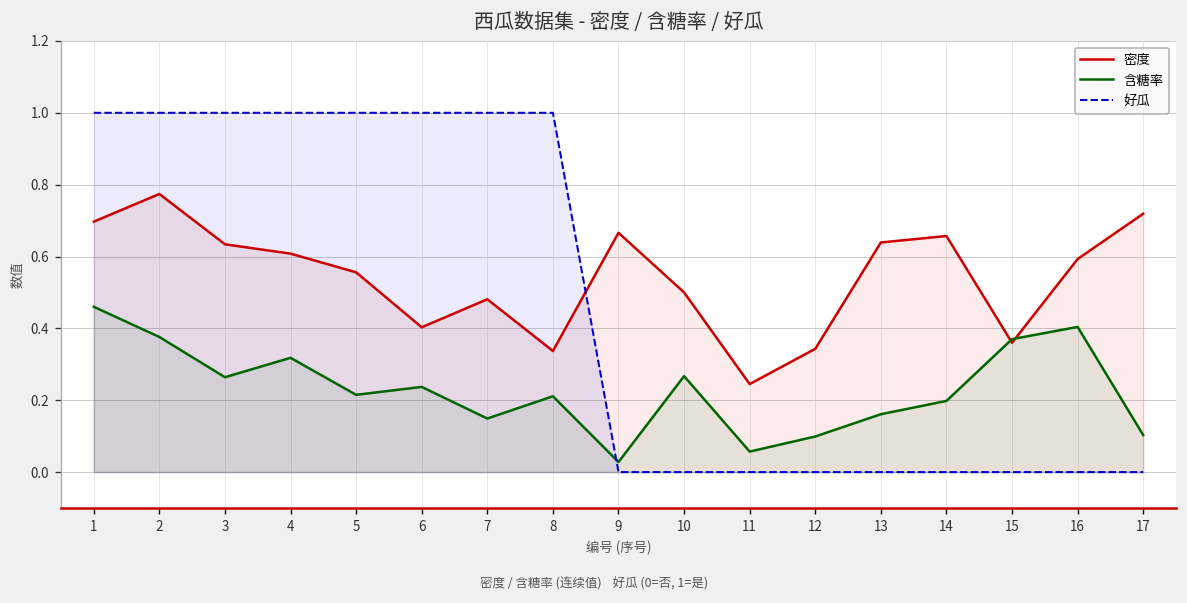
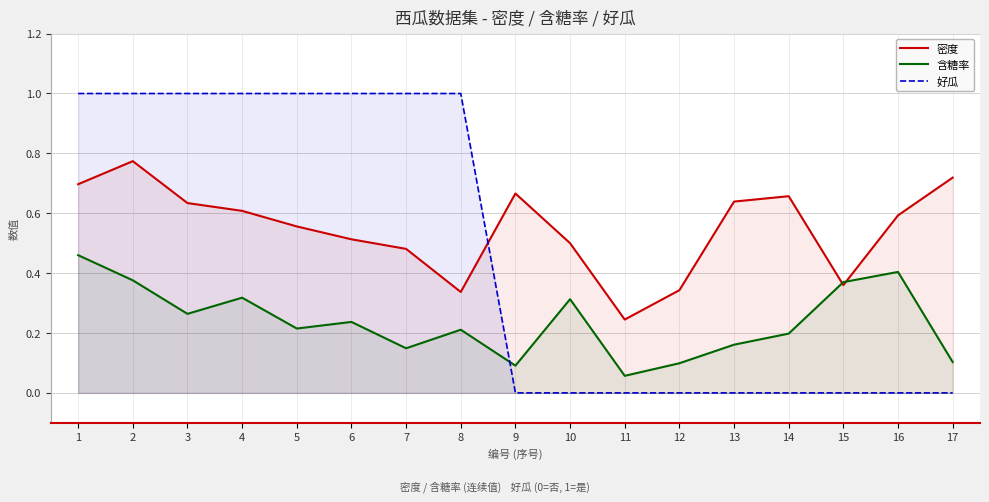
密度, 6: 0.40 -> 0.51
含糖率, 9: 0.03 -> 0.09
含糖率, 10: 0.27 -> 0.31
